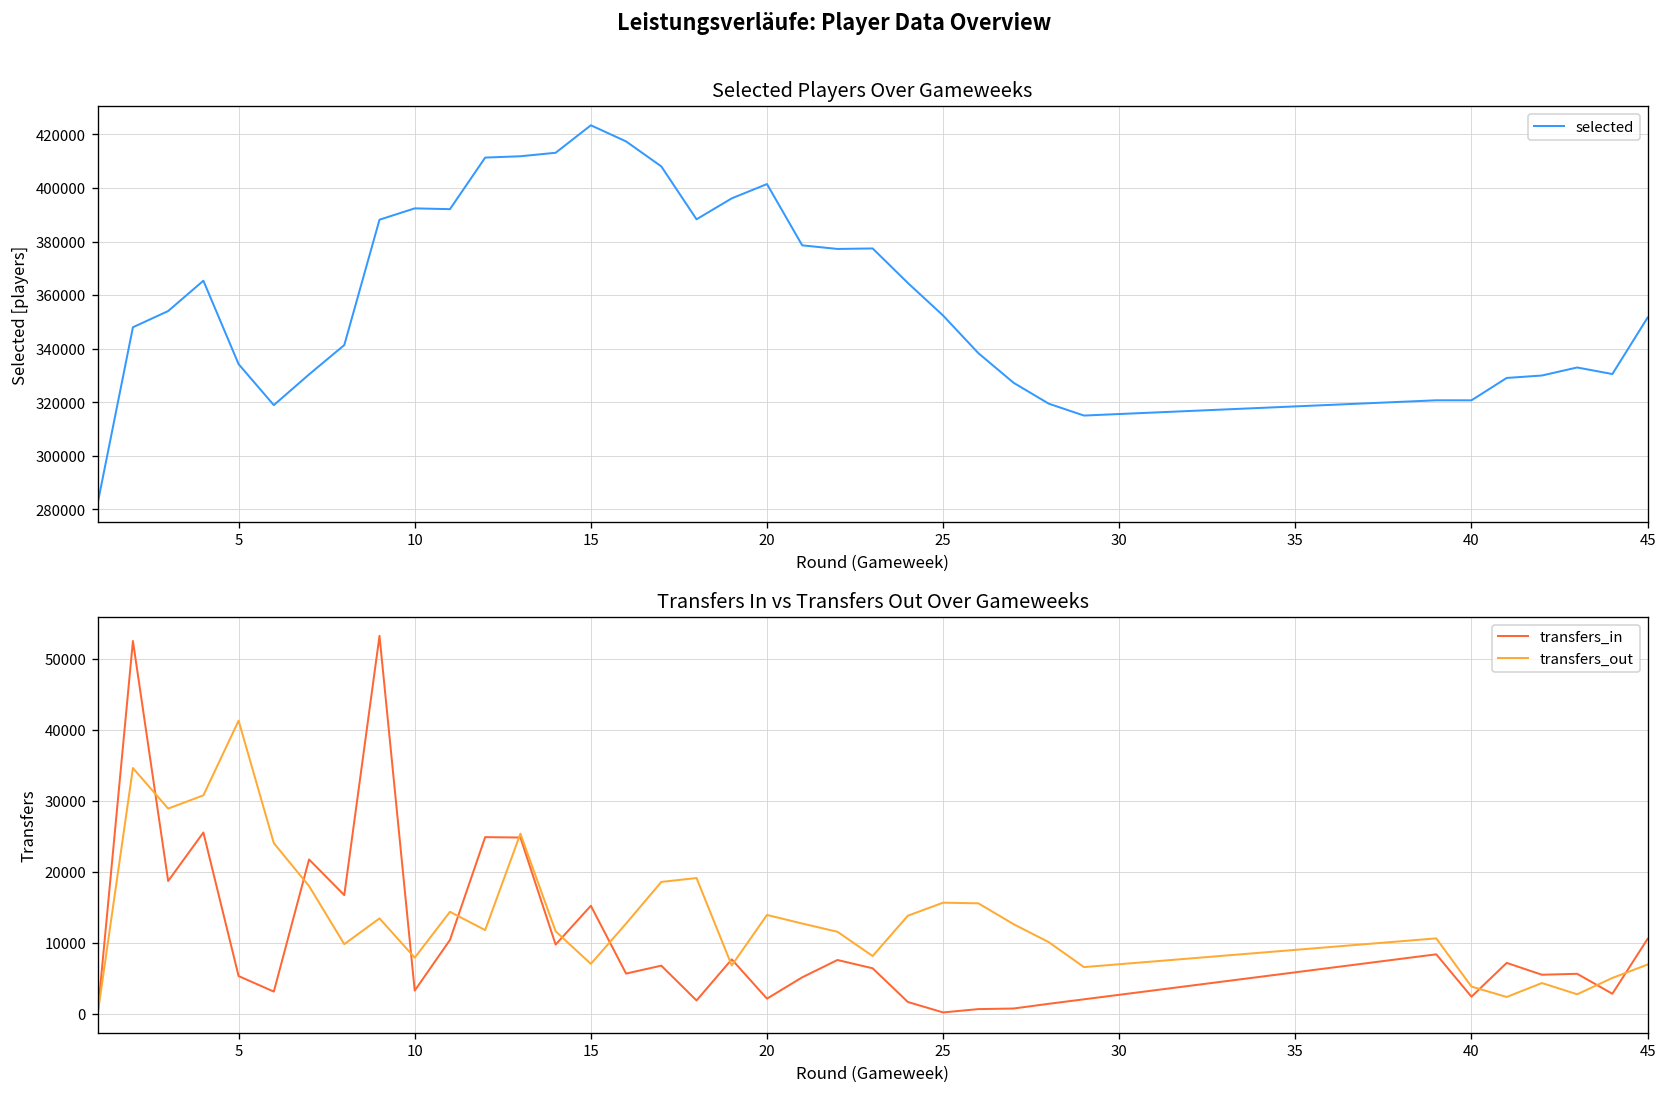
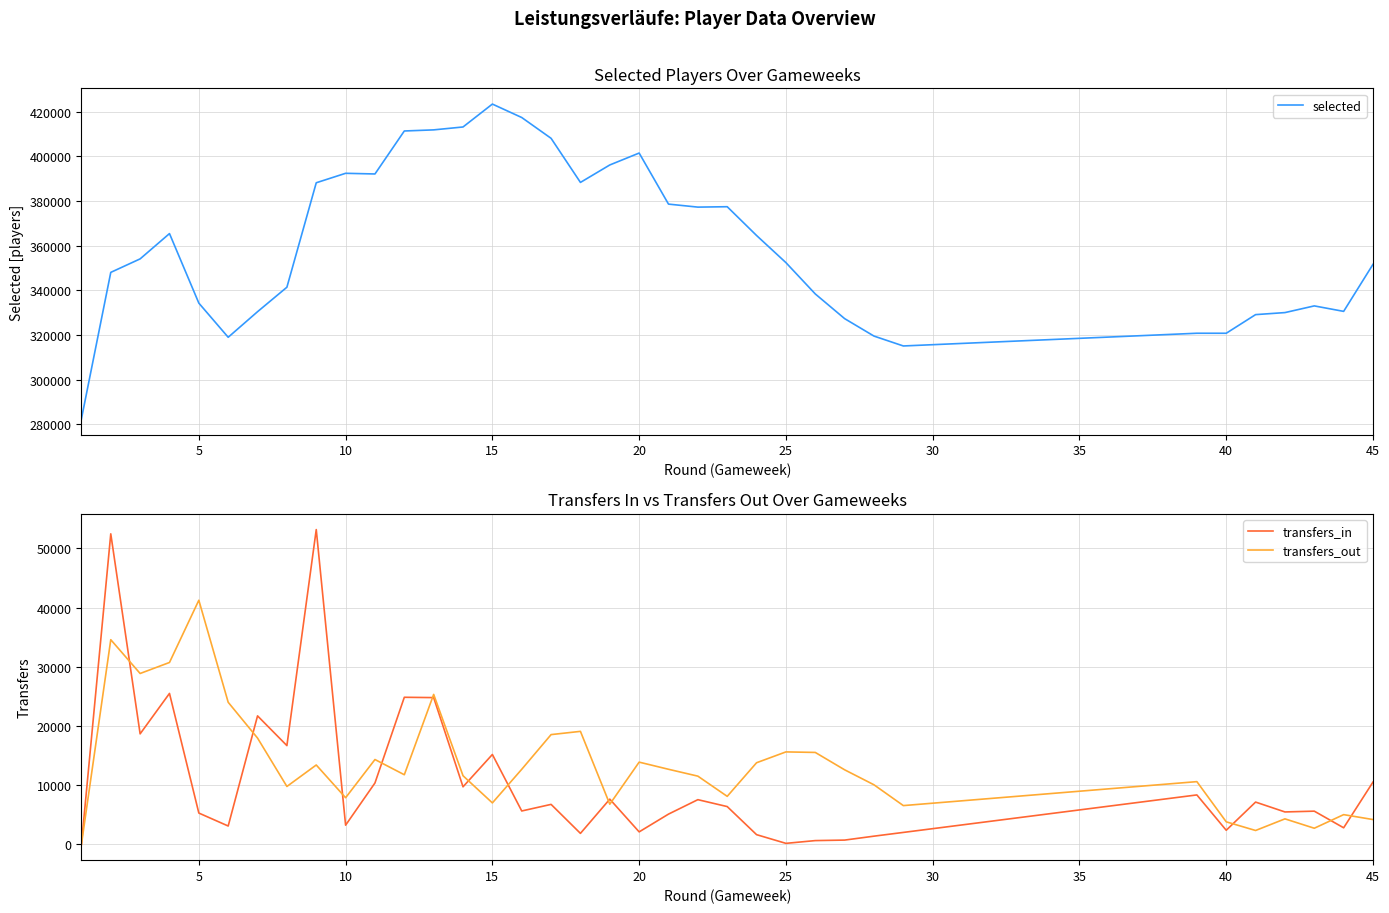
Transfers In vs Transfers Out Over Gameweeks, transfers_out, 45: 7000 -> 4000
